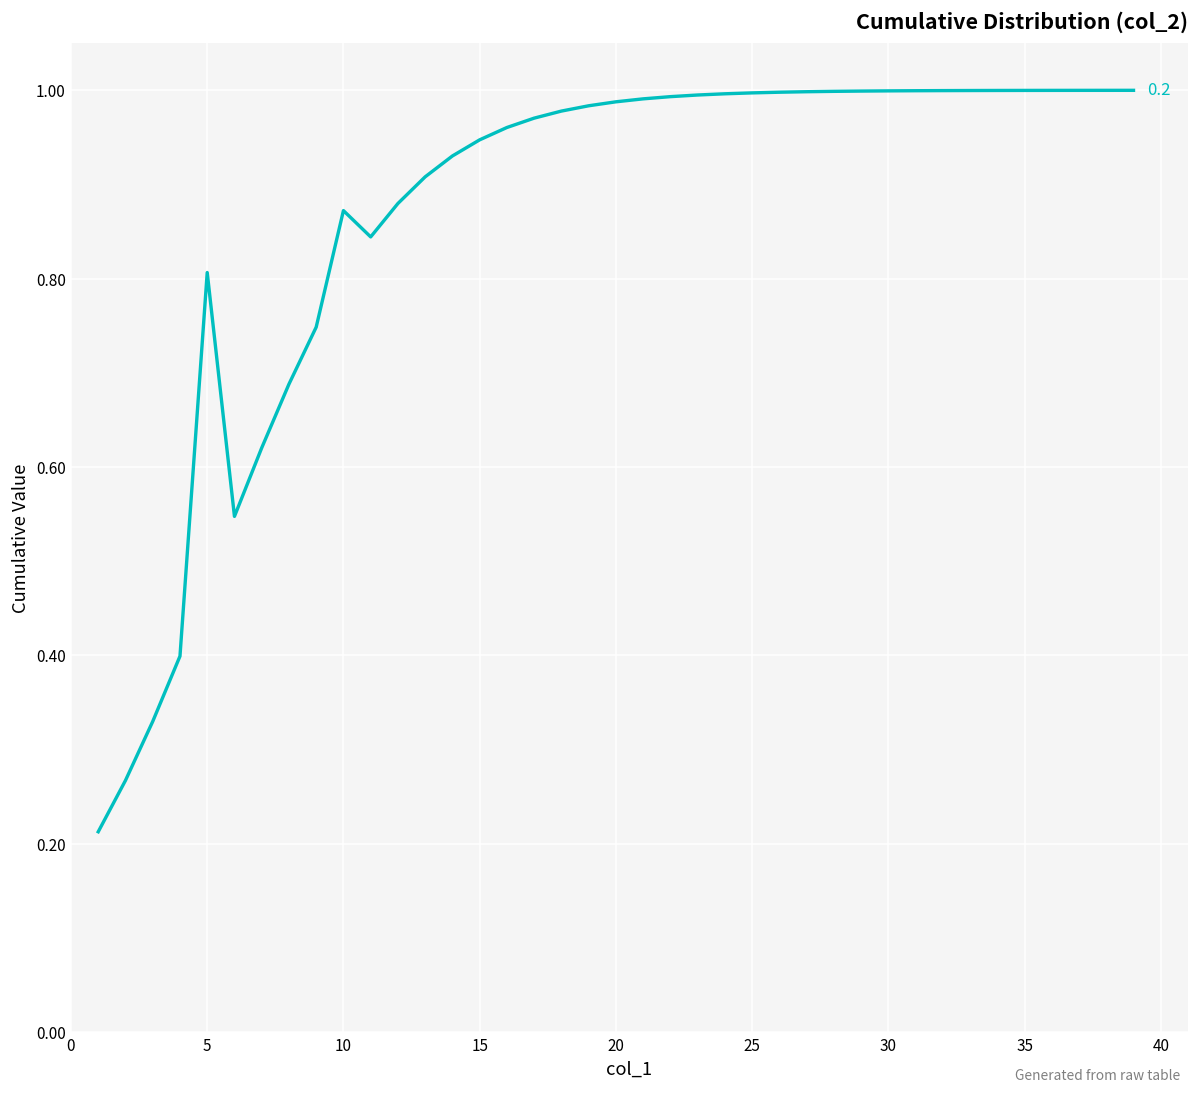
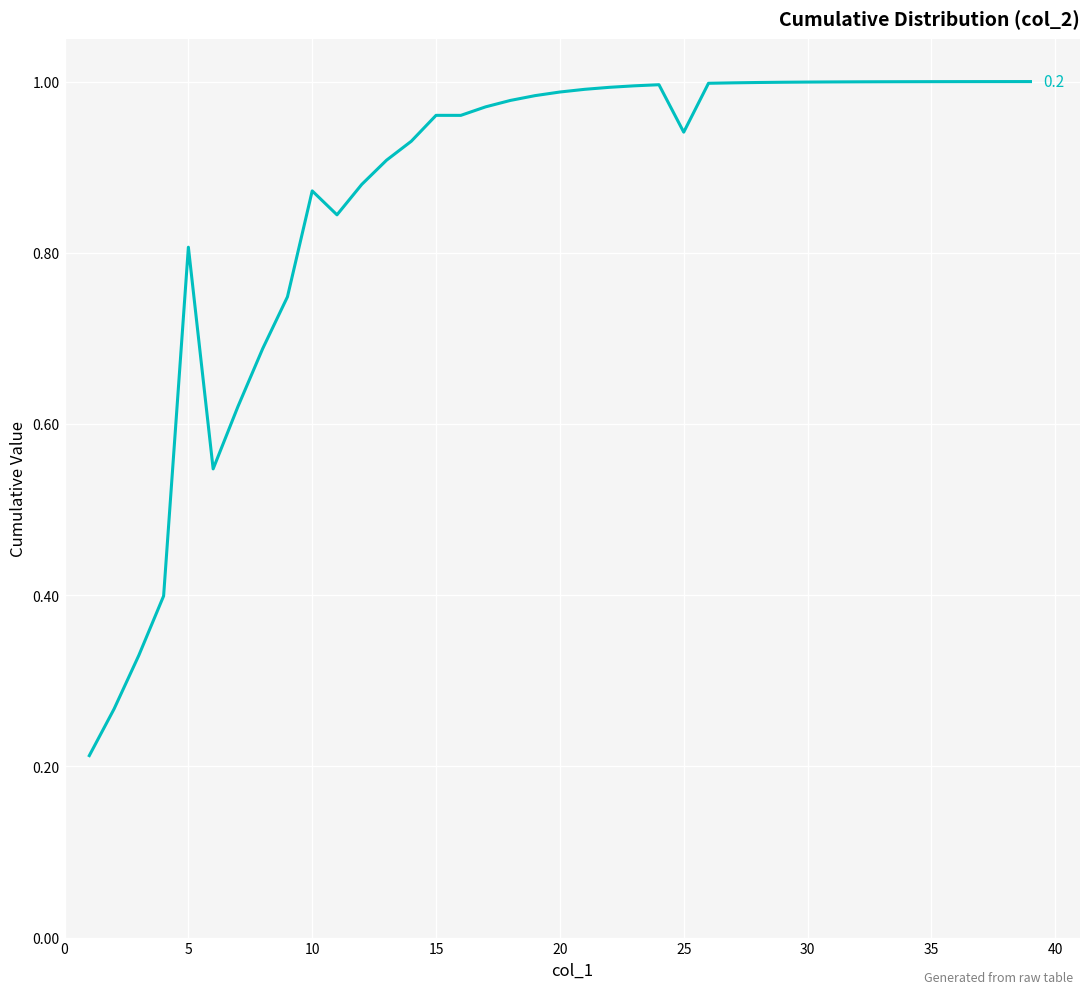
15: 0.95 -> 0.96
25: 1.00 -> 0.94
